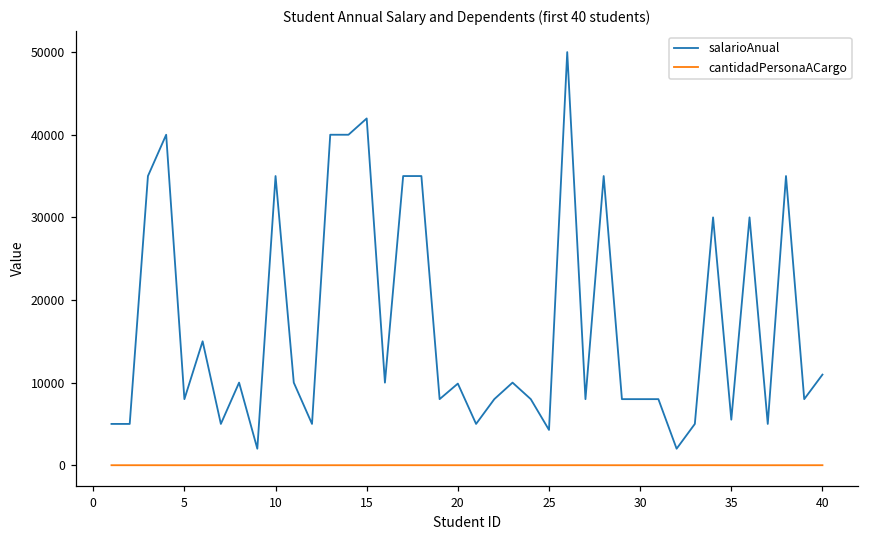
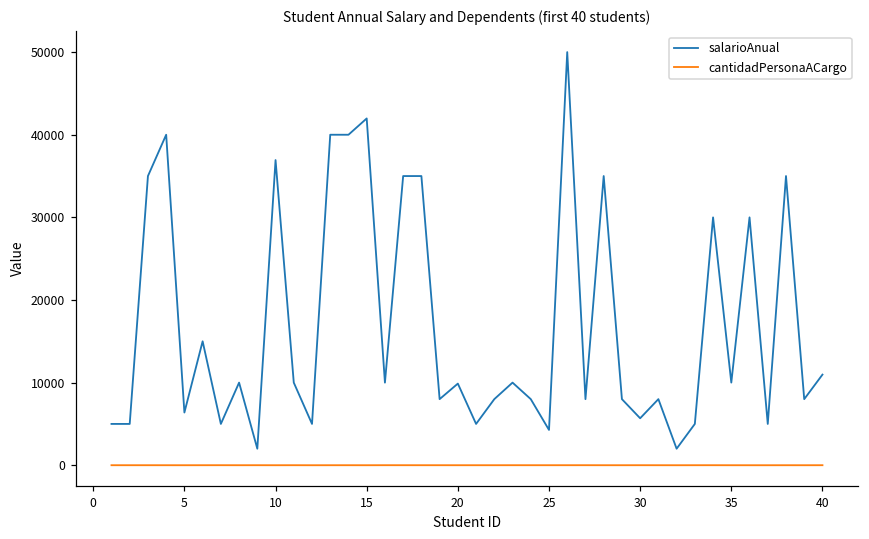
salarioAnual, 5: 8000 -> 6000
salarioAnual, 10: 35000 -> 37000
salarioAnual, 30: 8000 -> 6000
salarioAnual, 35: 6000 -> 10000
